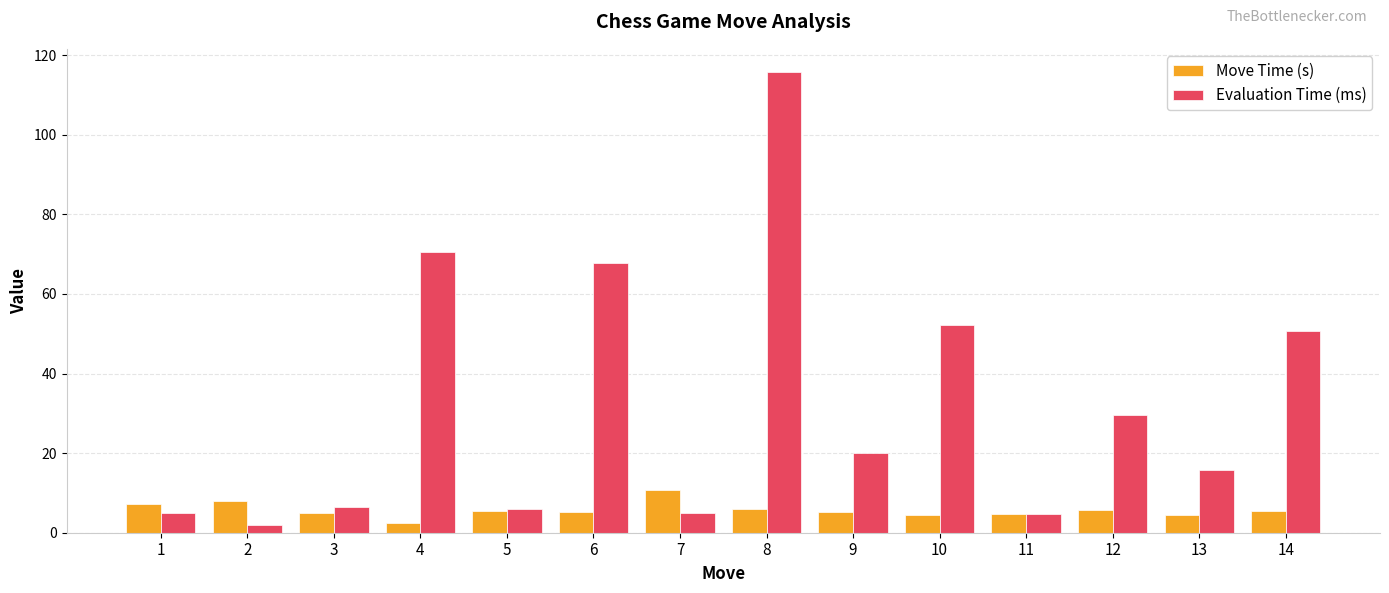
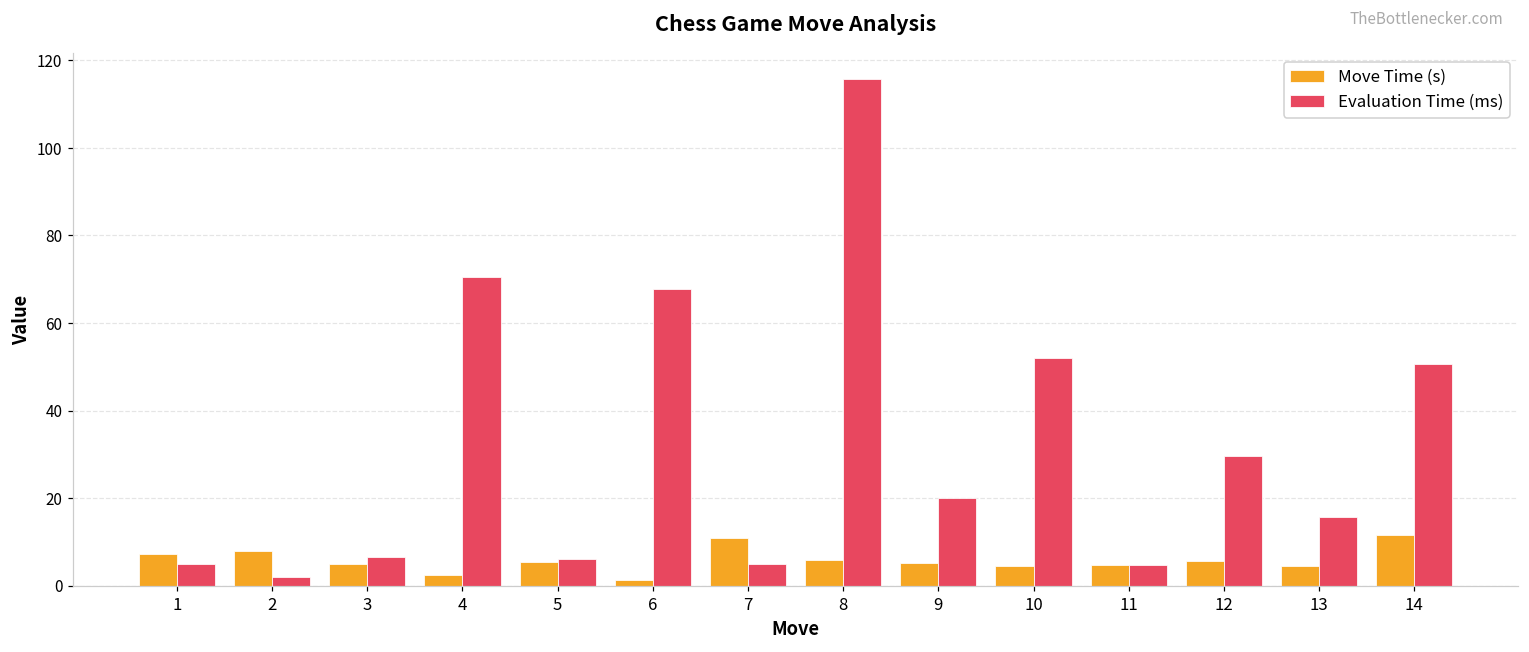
Move Time (s), 6: 5 -> 1
Move Time (s), 14: 5 -> 12
